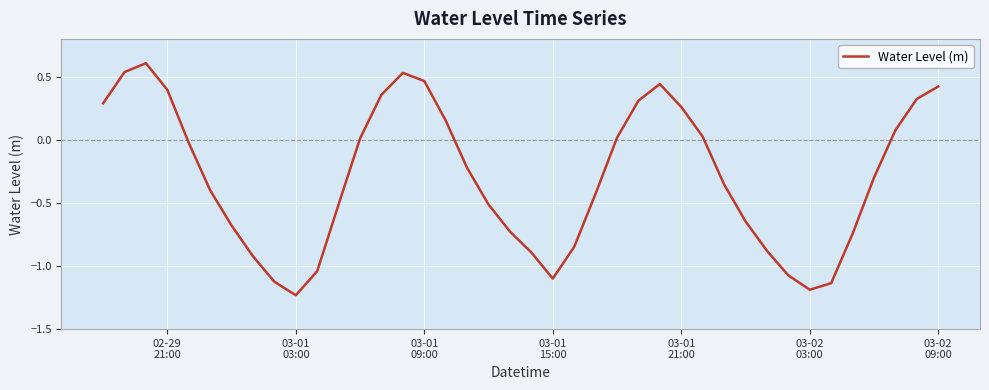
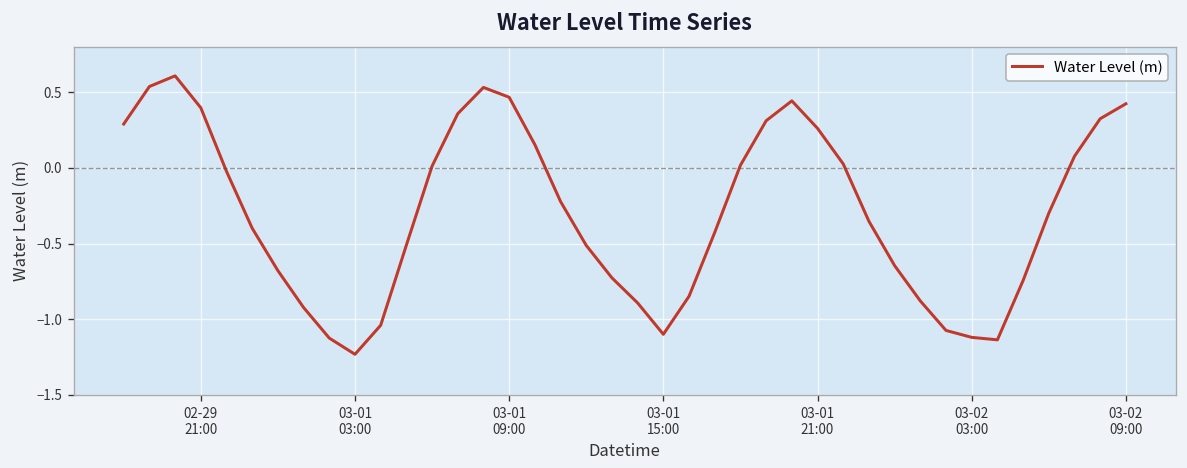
03-02 03:00: -1.19 -> -1.12
